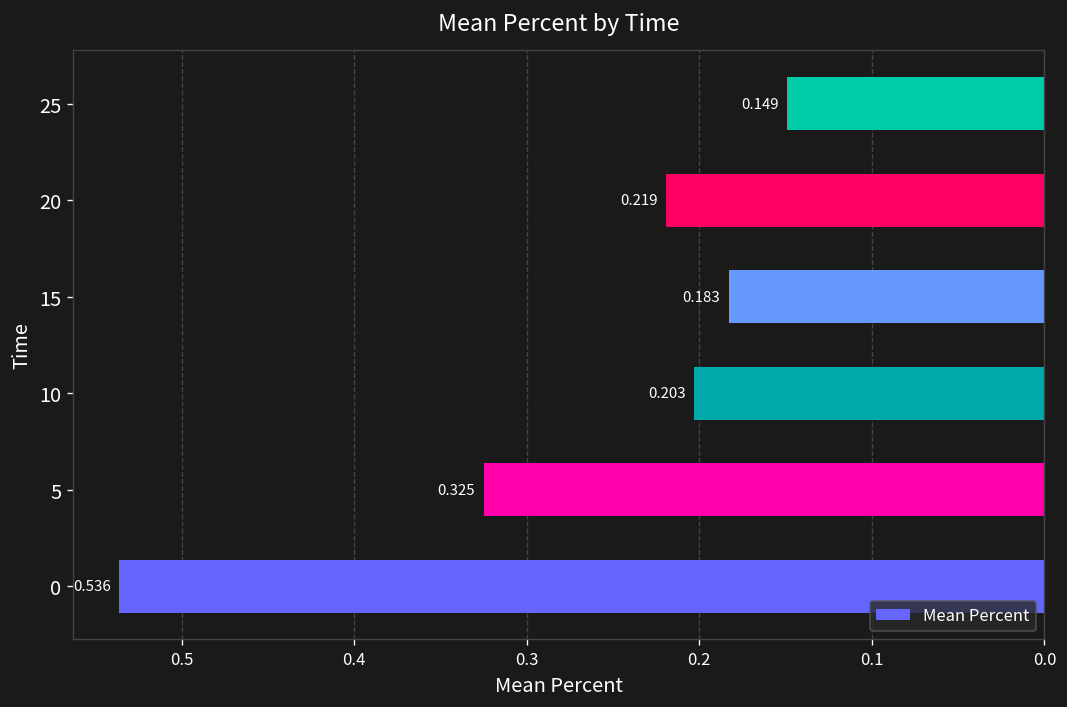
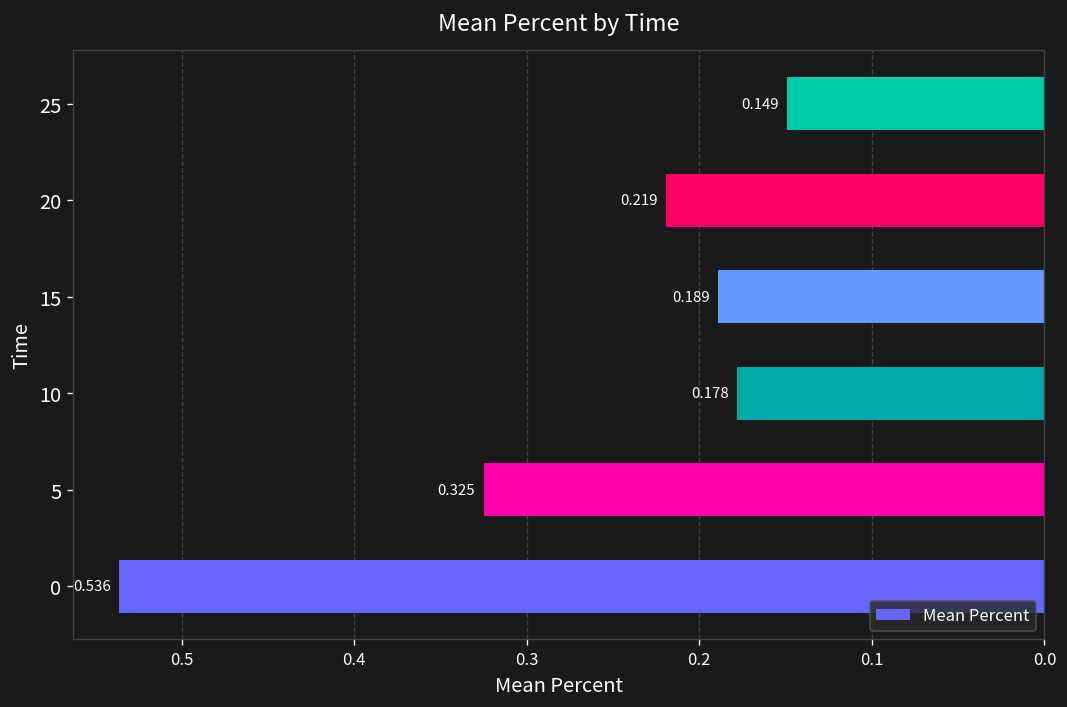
15: 0.183 -> 0.189
10: 0.203 -> 0.178
